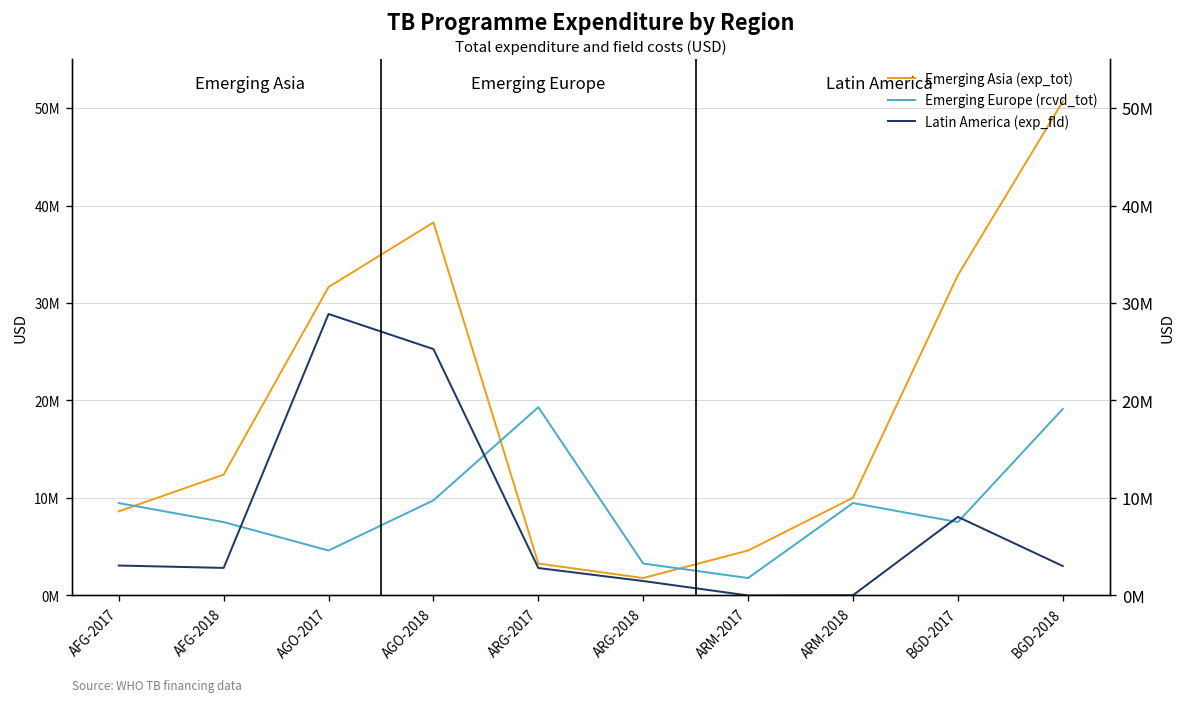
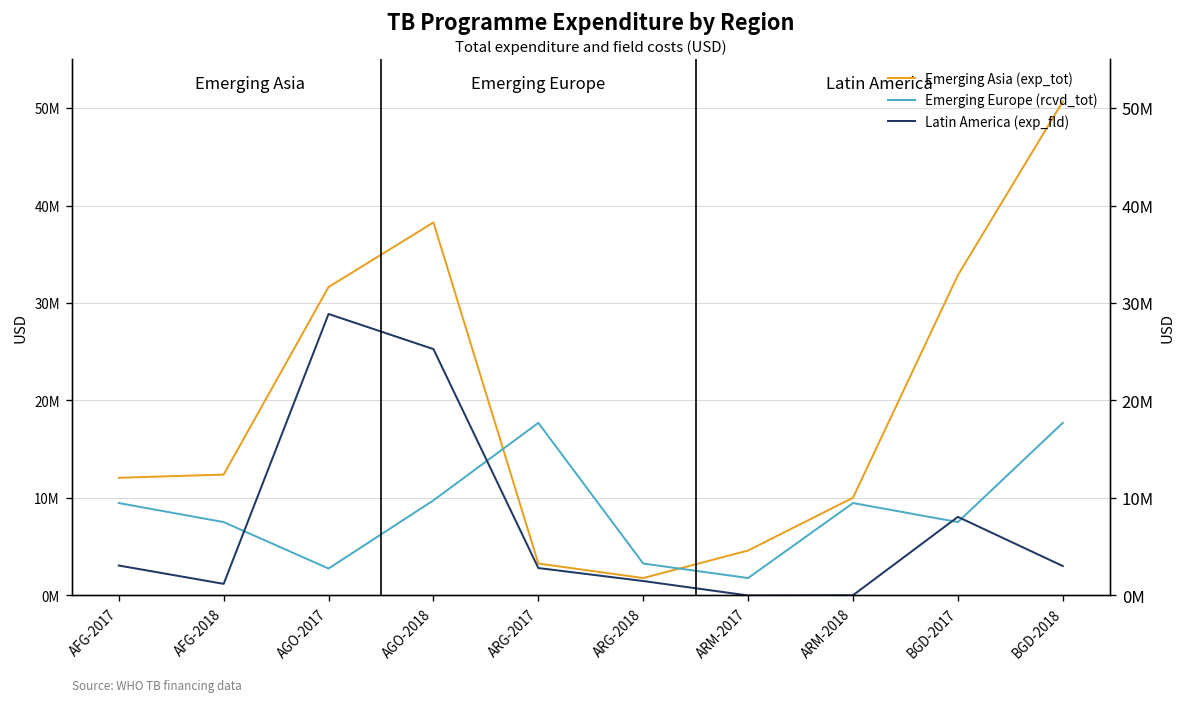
Emerging Asia (exp_tot), AFG-2017: 9000000 -> 12000000
Latin America (exp_fld), AFG-2018: 3000000 -> 1000000
Emerging Europe (rcvd_tot), AGO-2017: 5000000 -> 3000000
Emerging Europe (rcvd_tot), ARG-2017: 19000000 -> 18000000
Emerging Europe (rcvd_tot), BGD-2018: 19000000 -> 18000000
